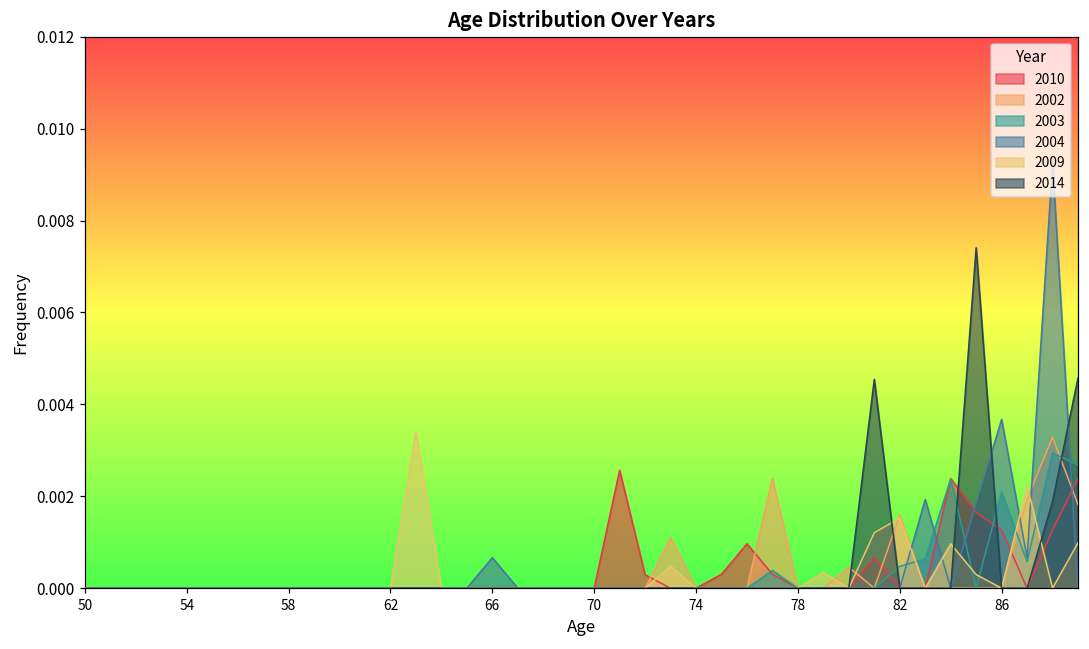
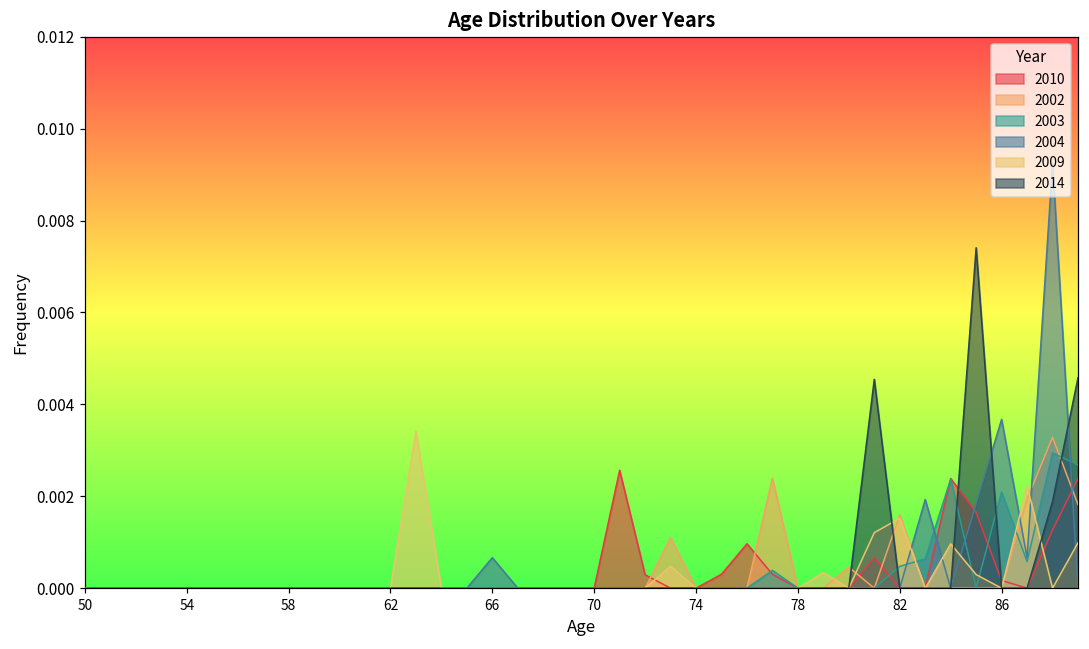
2010, 86: 0.0013 -> 0.0002
